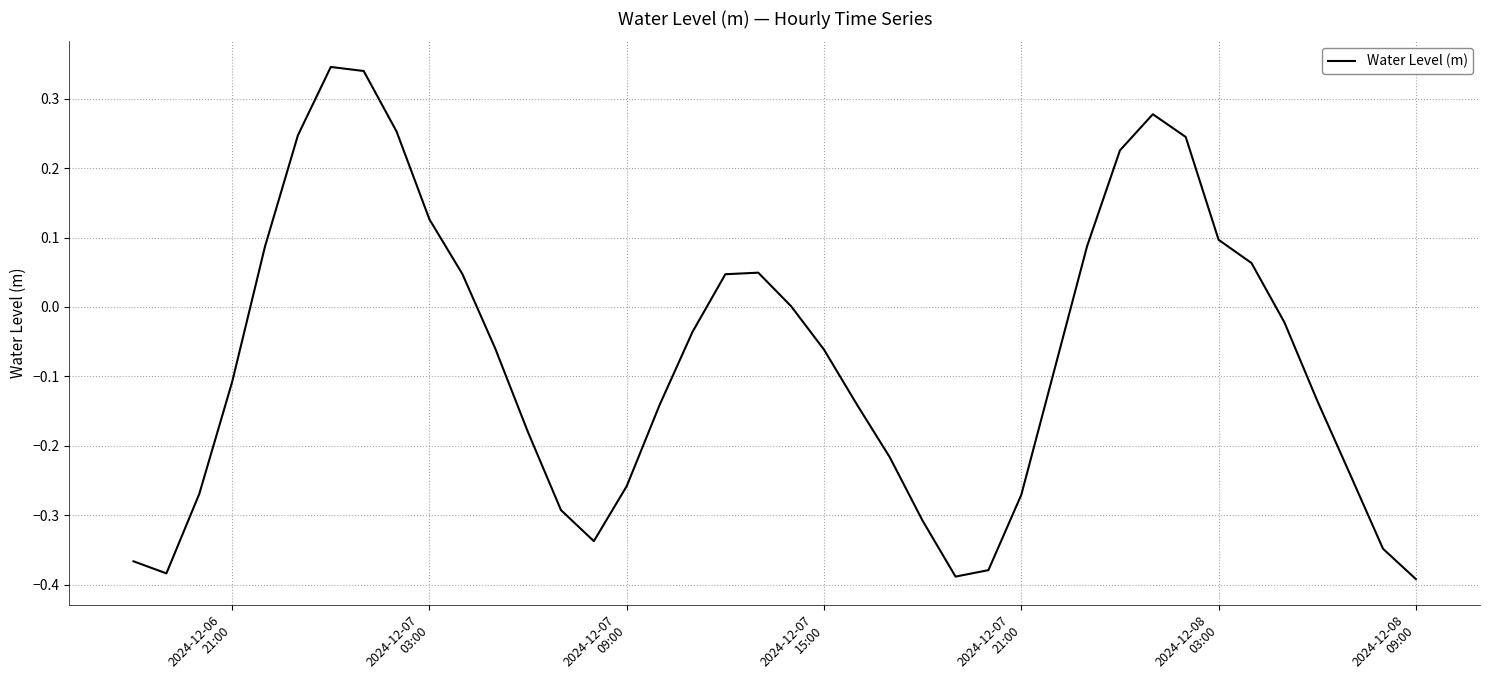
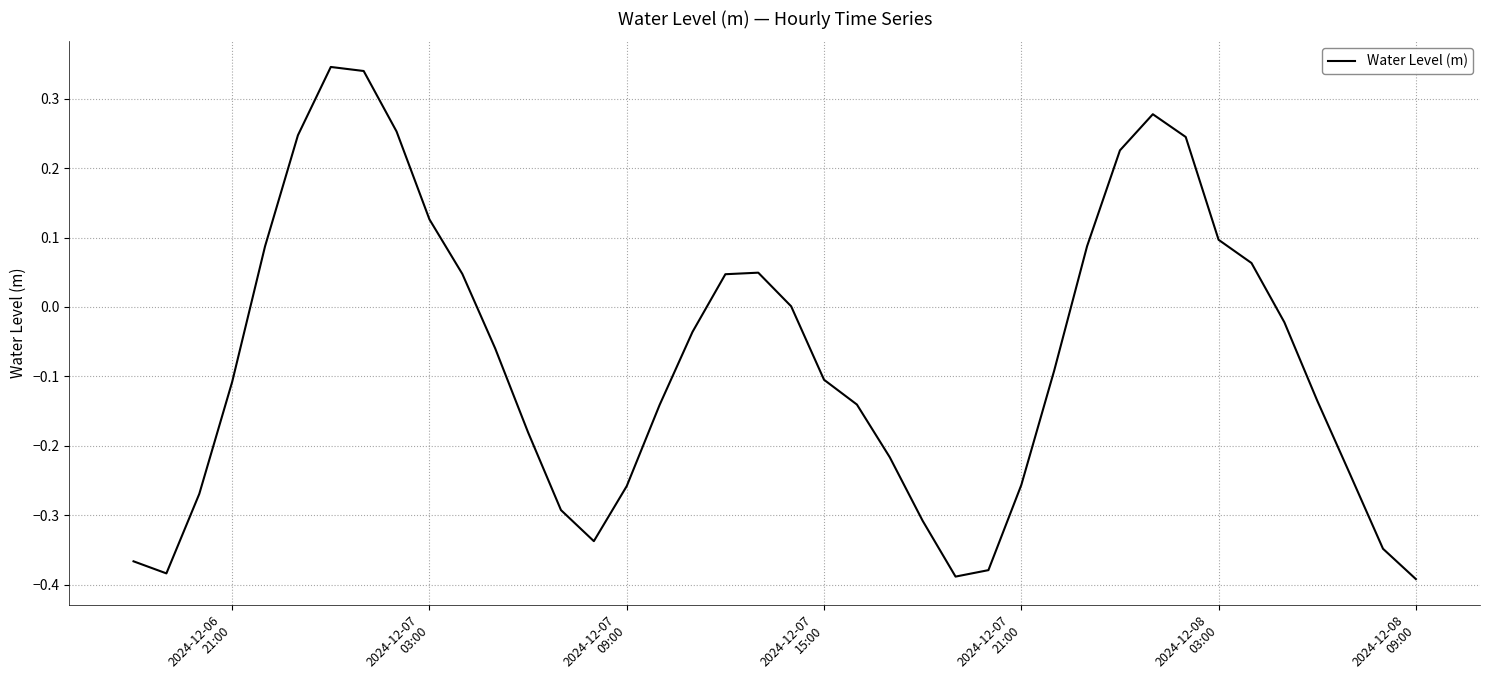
2024-12-07 15:00: -0.06 -> -0.10
2024-12-07 21:00: -0.27 -> -0.26
